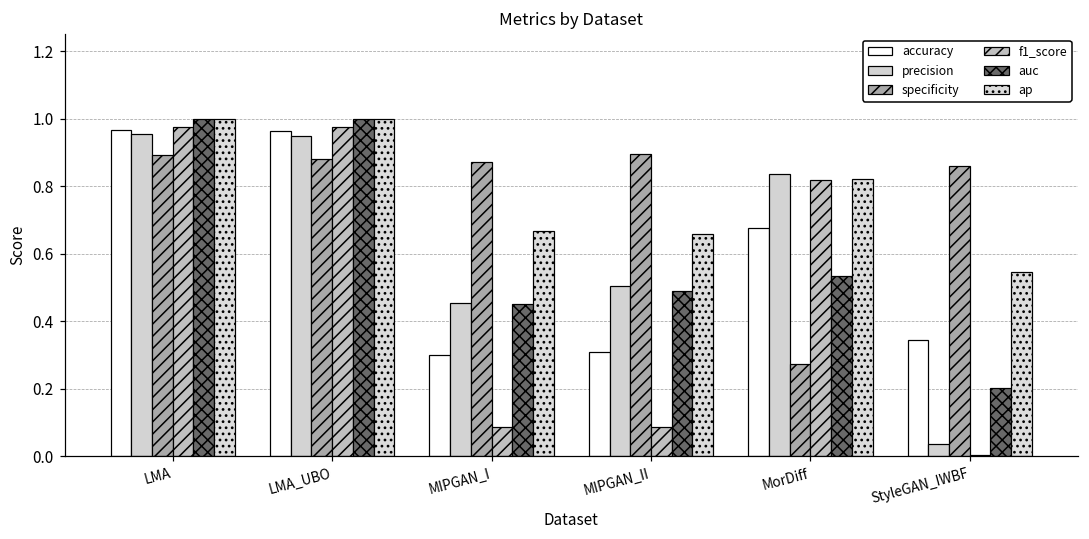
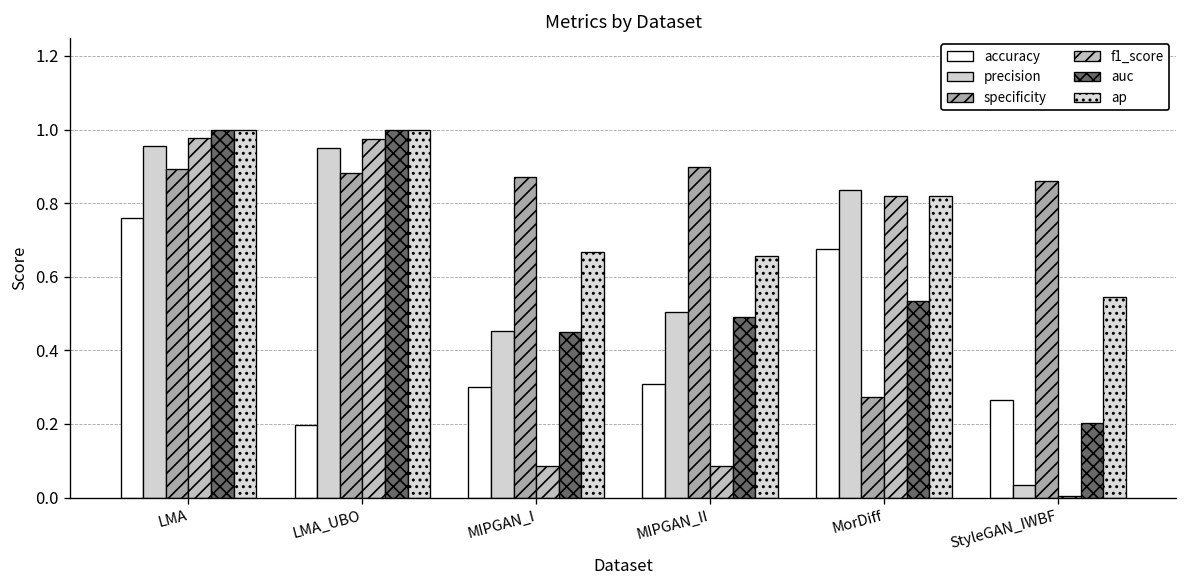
accuracy, LMA: 0.97 -> 0.76
accuracy, LMA_UBO: 0.96 -> 0.20
accuracy, StyleGAN_IWBF: 0.34 -> 0.27
